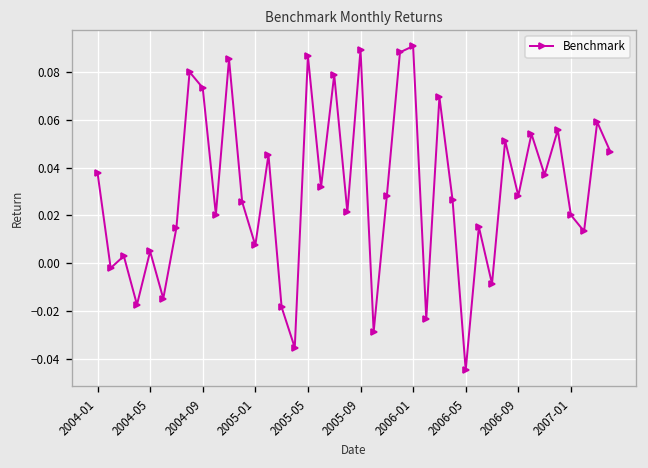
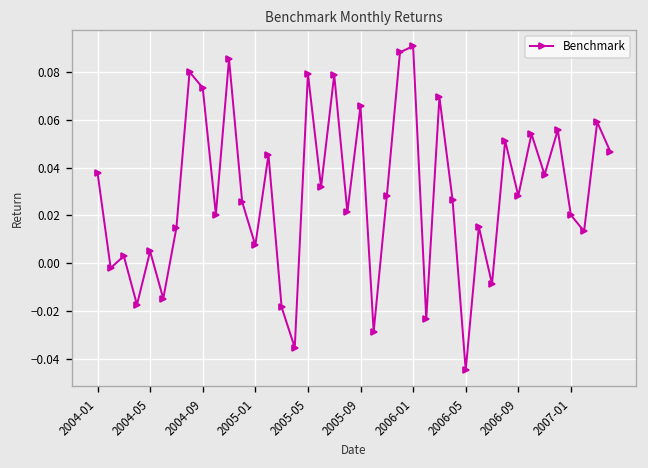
2005-05: 0.087 -> 0.079
2005-09: 0.089 -> 0.066
